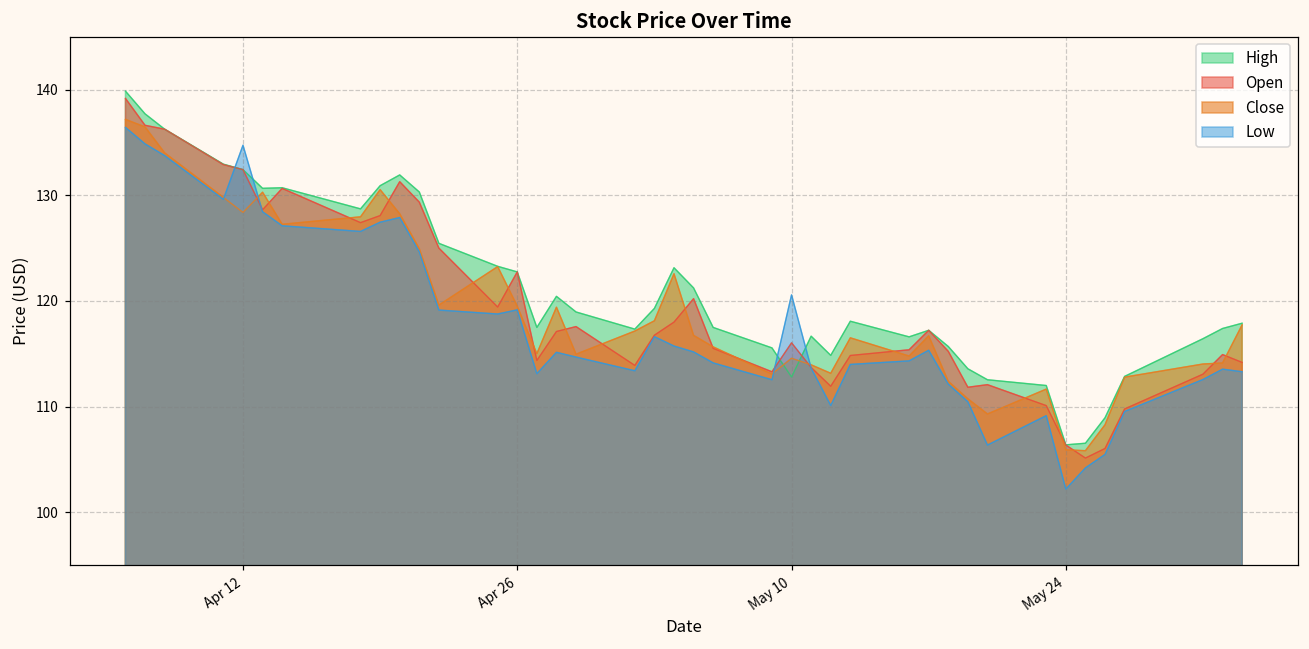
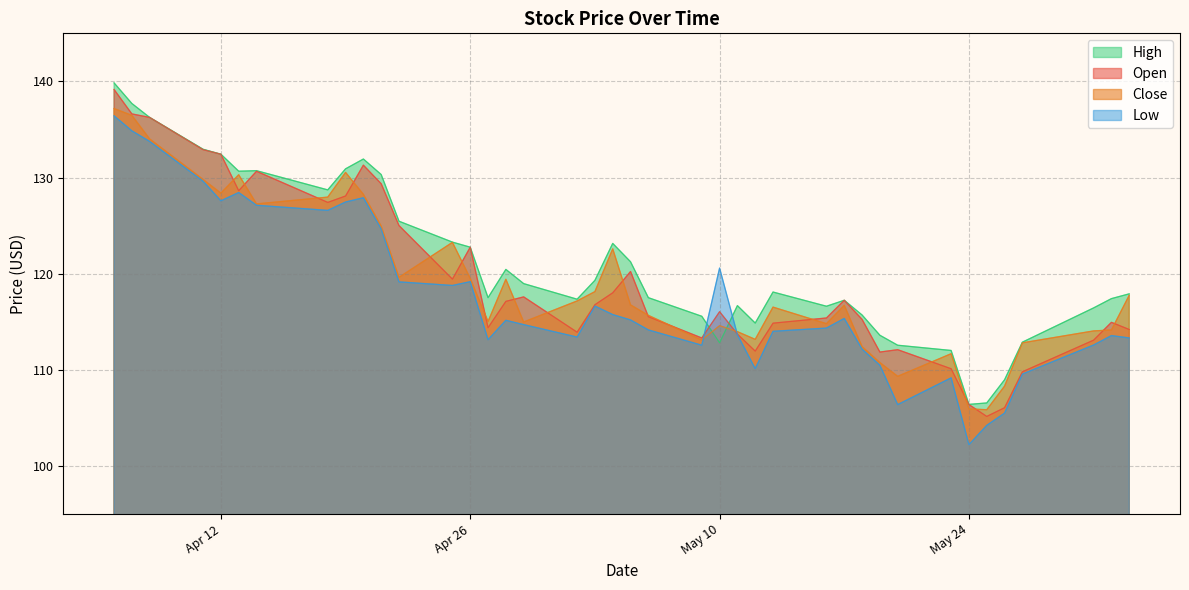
Low, Apr 12: 135 -> 128
